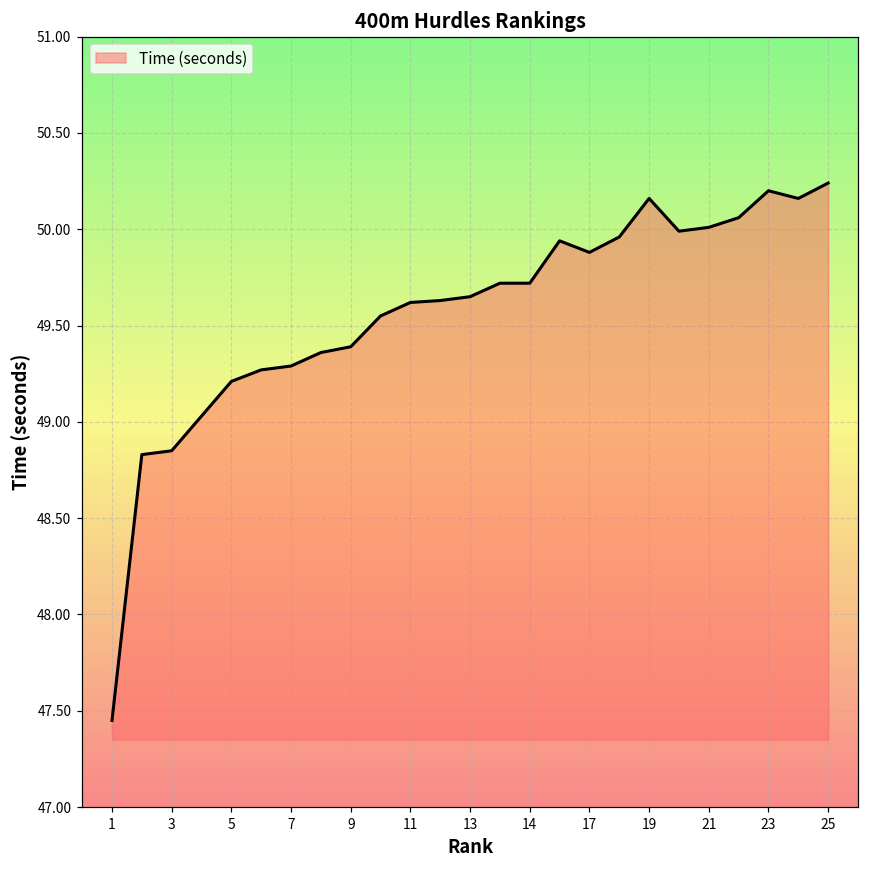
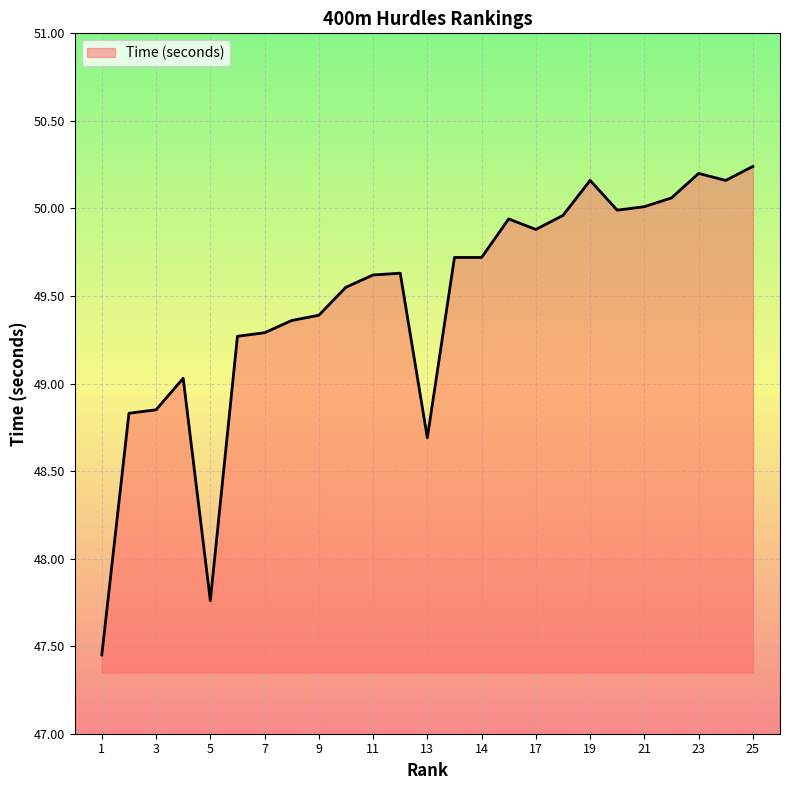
5: 49.21 -> 47.76
13: 49.65 -> 48.69
